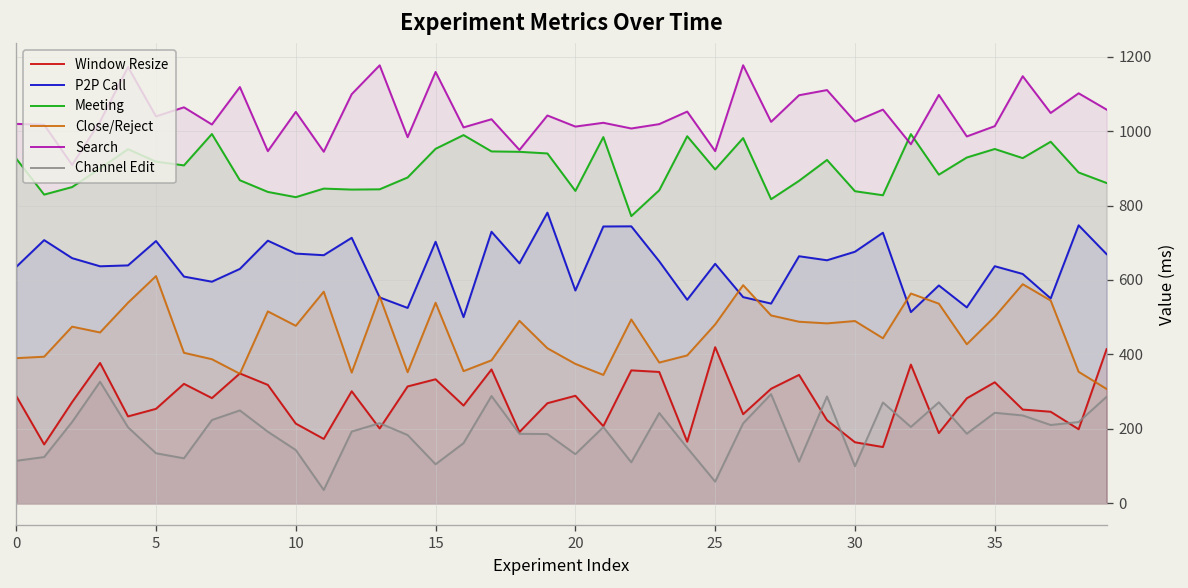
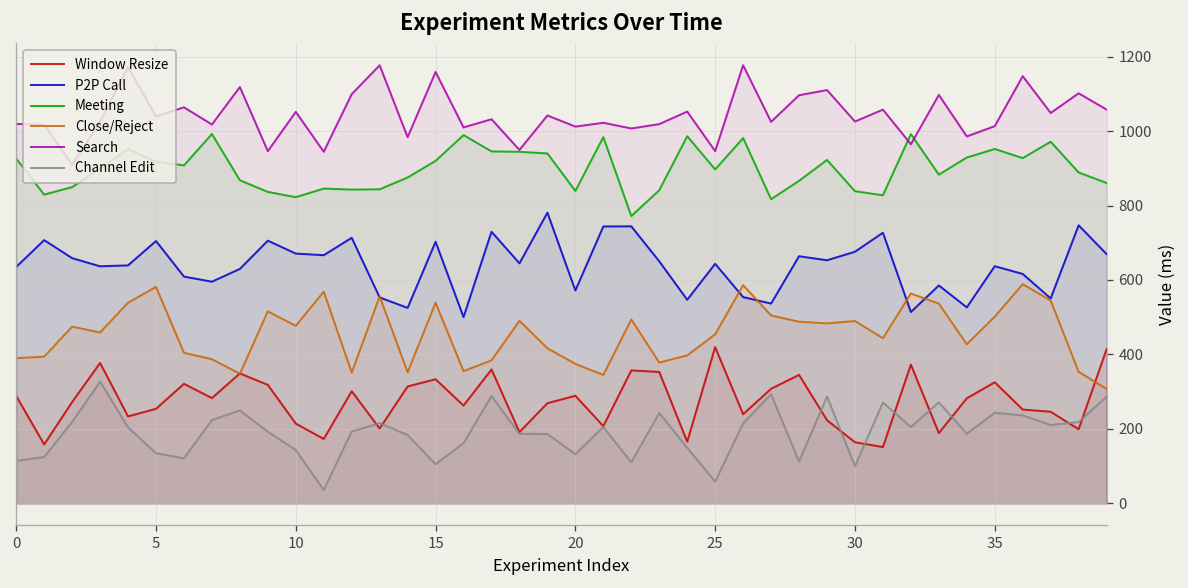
Close/Reject, 5: 610 -> 580
Meeting, 15: 950 -> 920
Close/Reject, 25: 480 -> 450
